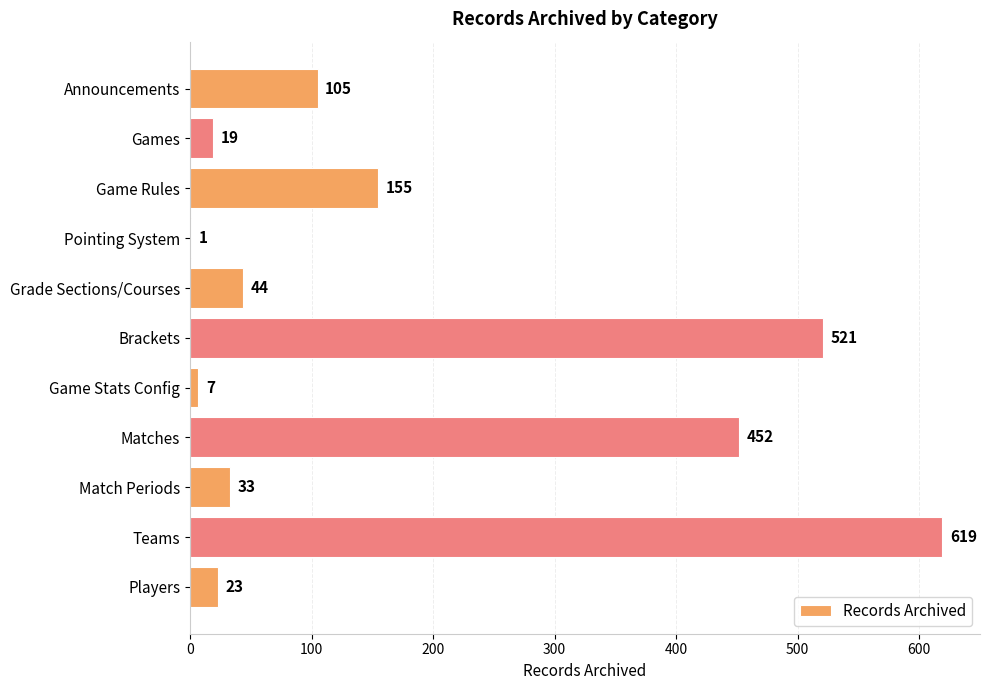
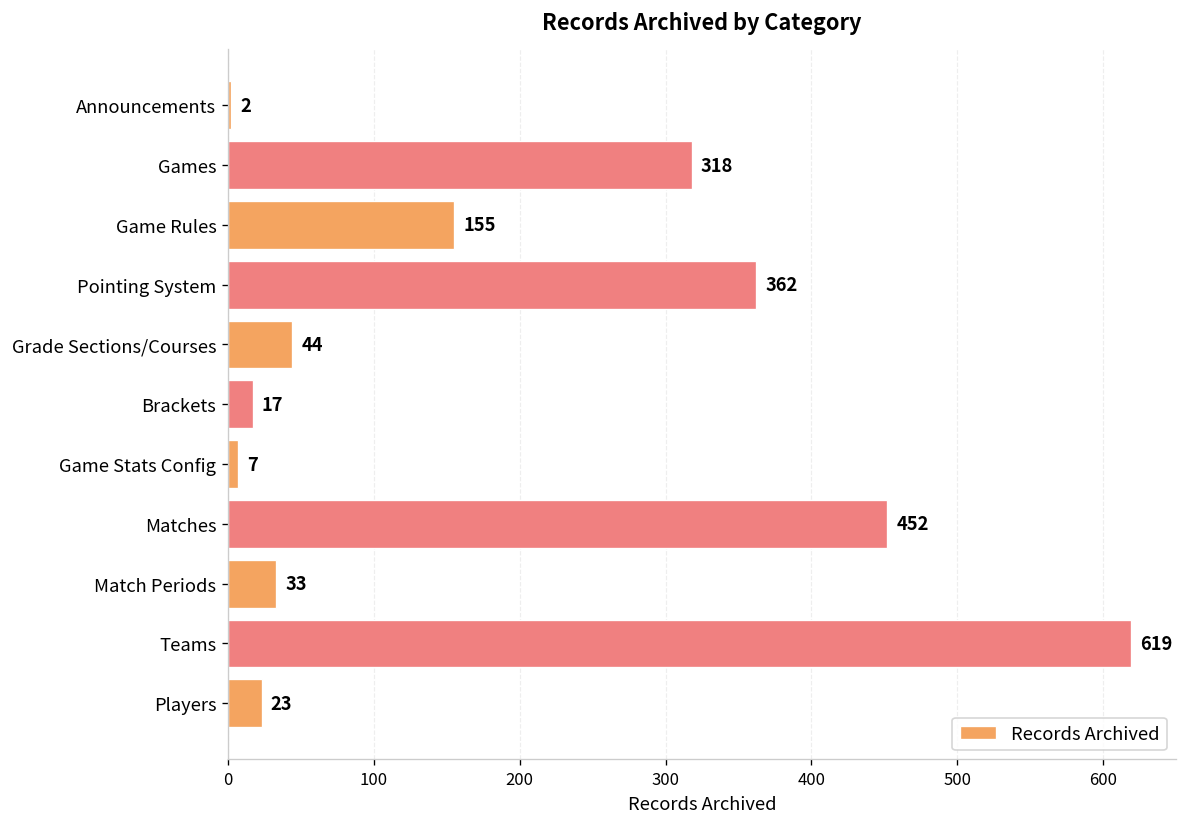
Announcements: 105 -> 2
Games: 19 -> 318
Pointing System: 1 -> 362
Brackets: 521 -> 17
